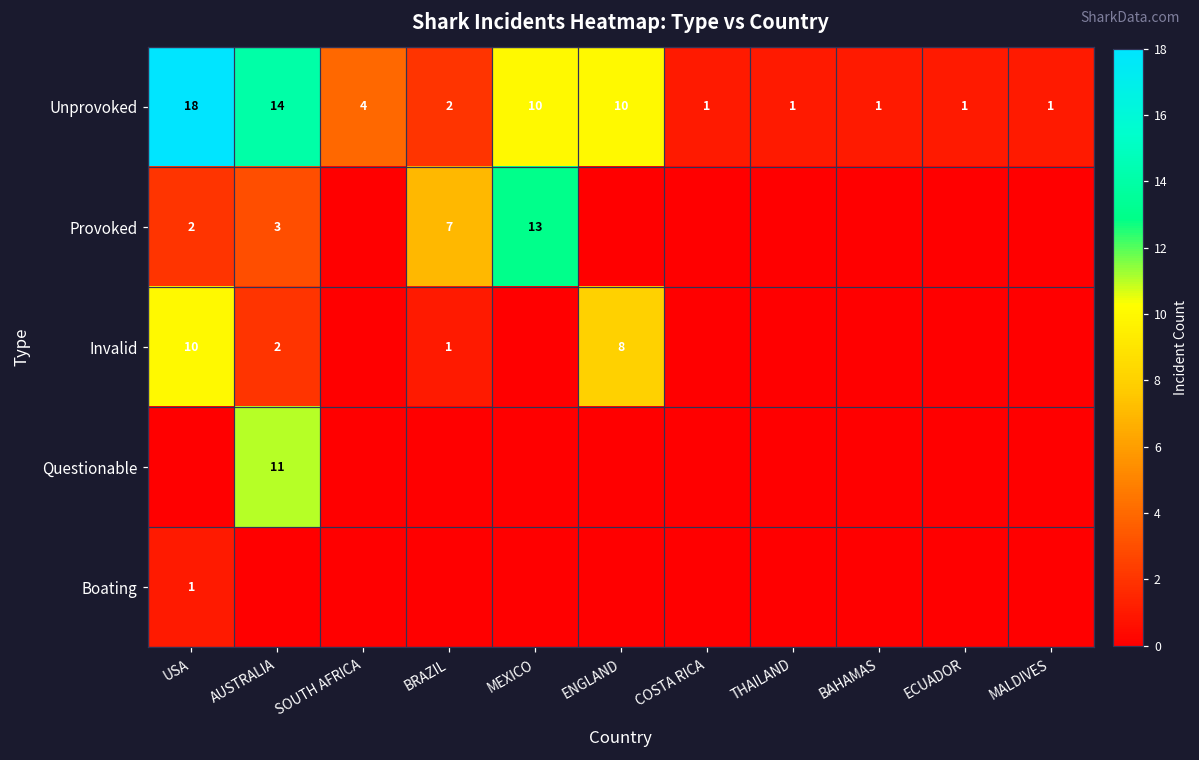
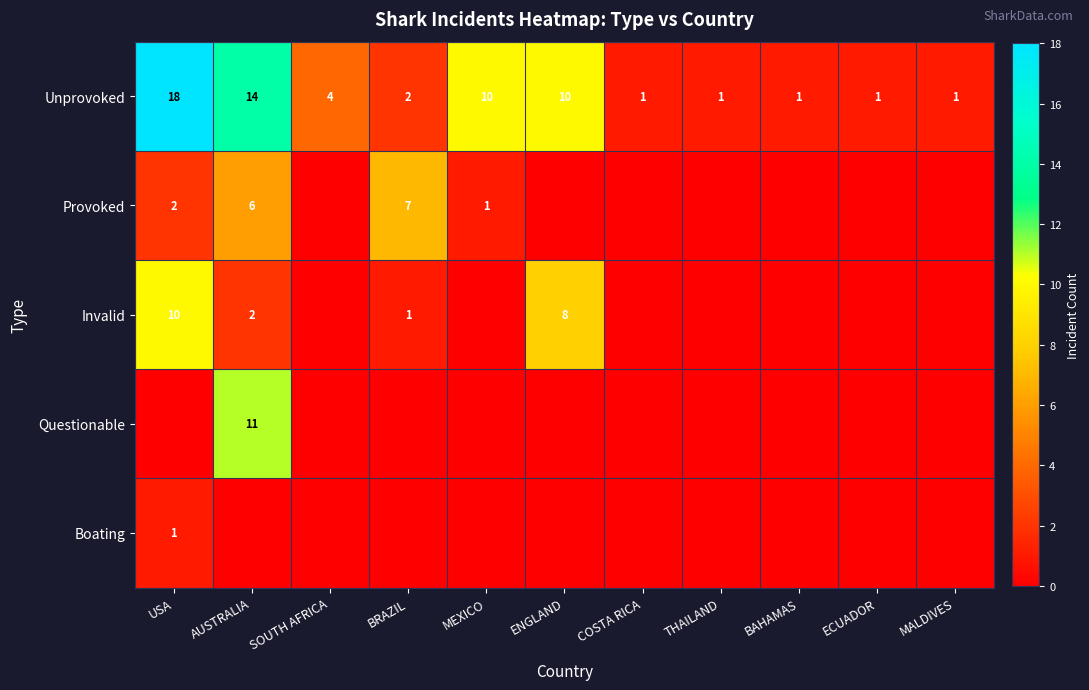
Provoked, AUSTRALIA: 3 -> 6
Provoked, MEXICO: 13 -> 1
